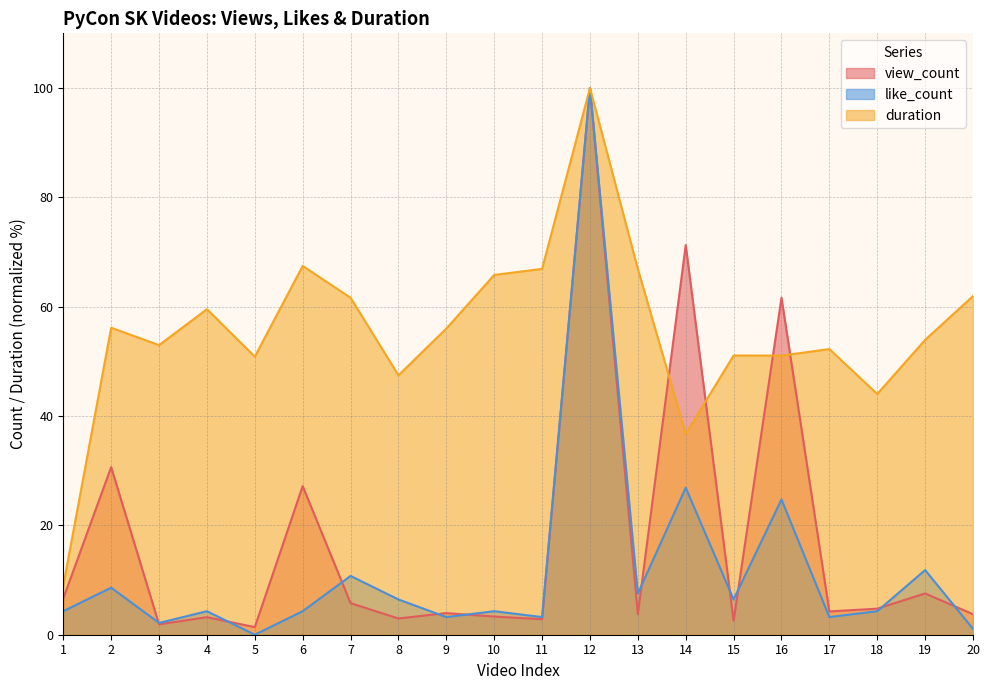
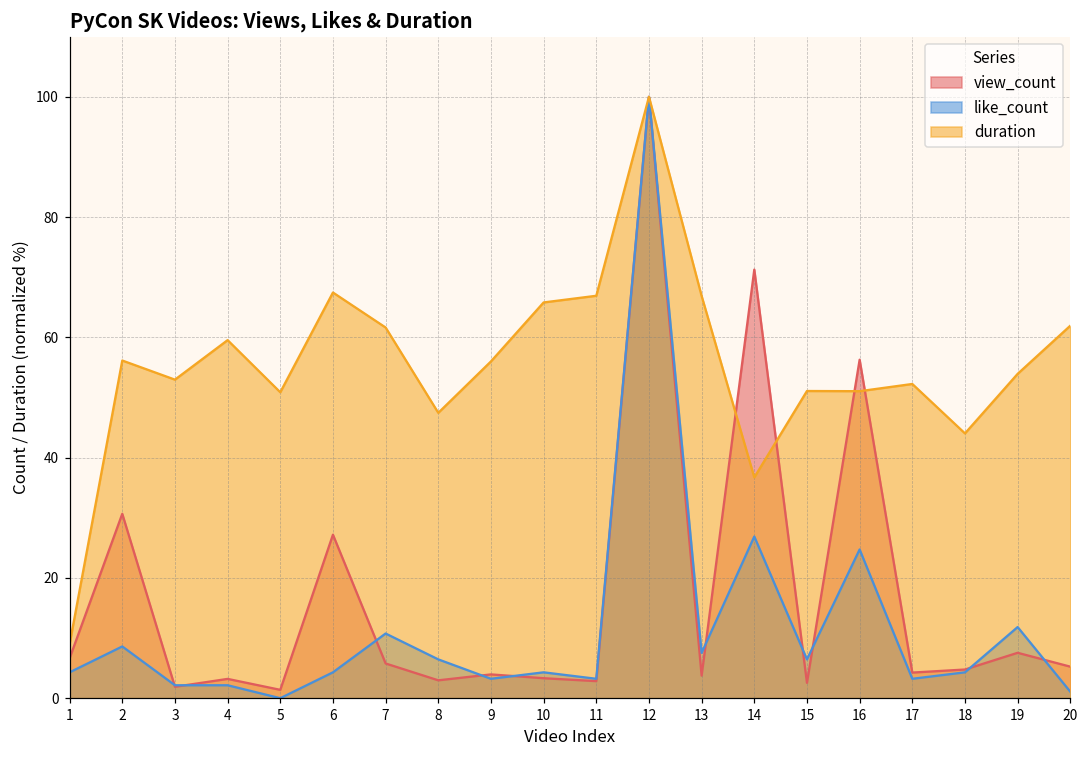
like_count, 4: 4 -> 2
view_count, 16: 62 -> 56
view_count, 20: 4 -> 5
